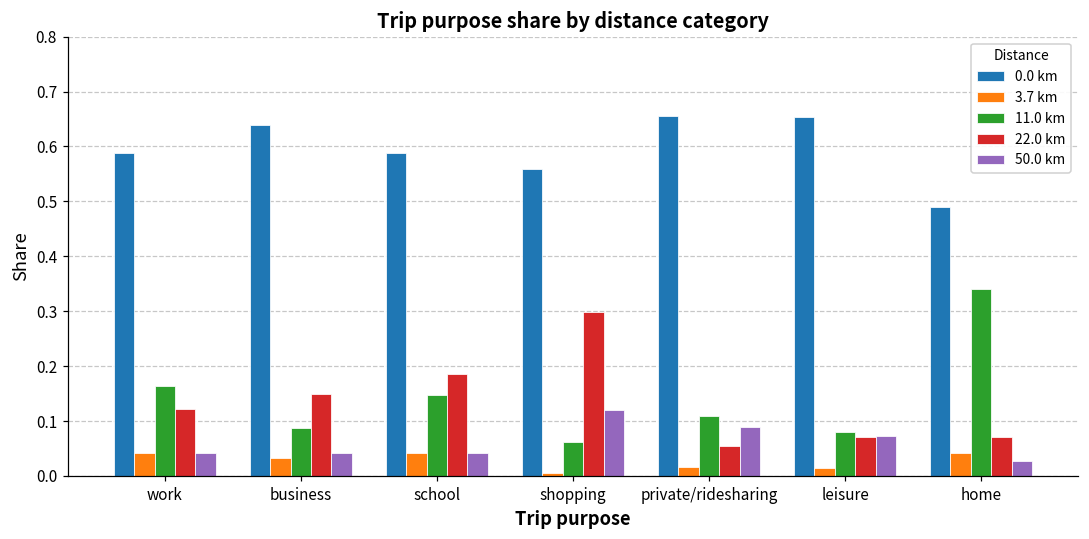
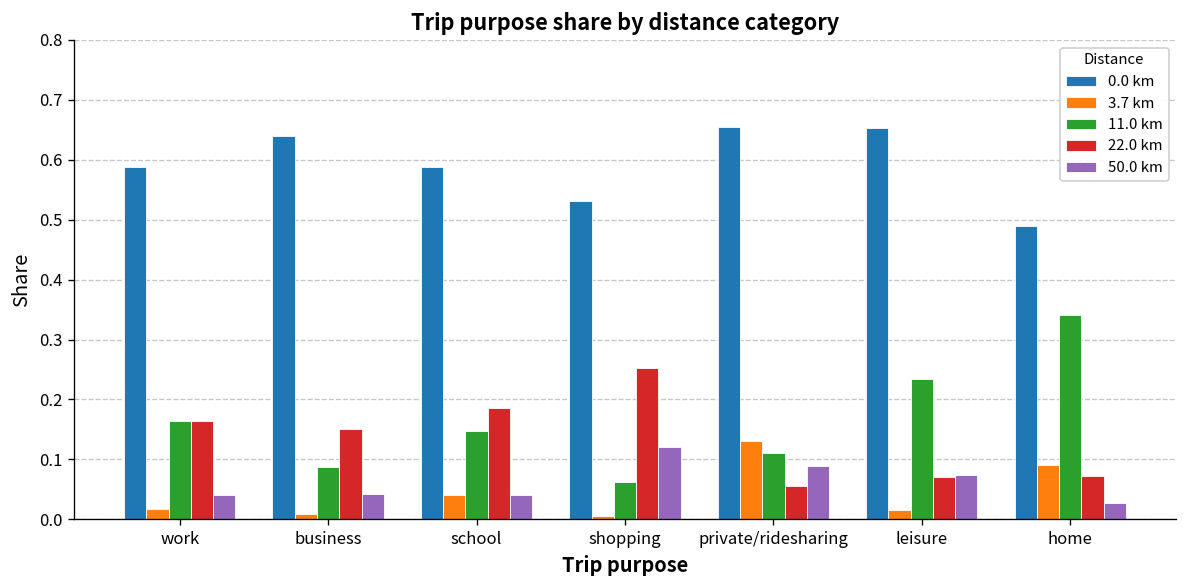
3.7 km, work: 0.04 -> 0.02
22.0 km, work: 0.12 -> 0.16
3.7 km, business: 0.03 -> 0.01
0.0 km, shopping: 0.56 -> 0.53
22.0 km, shopping: 0.30 -> 0.25
3.7 km, private/ridesharing: 0.02 -> 0.13
11.0 km, leisure: 0.08 -> 0.23
3.7 km, home: 0.04 -> 0.09
